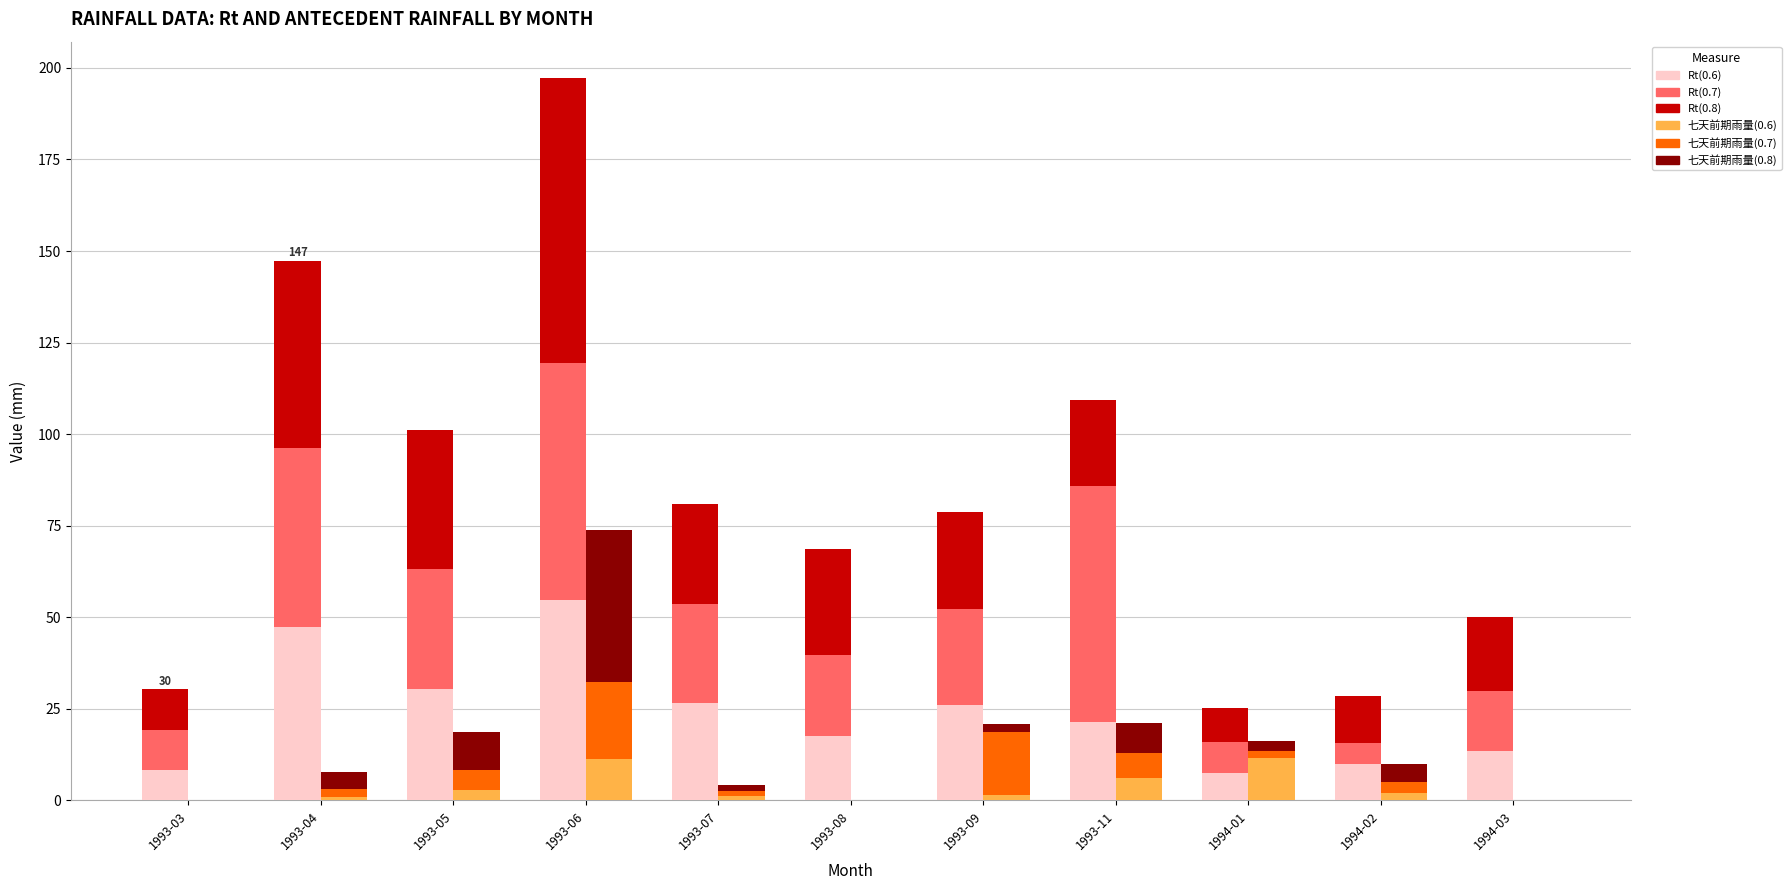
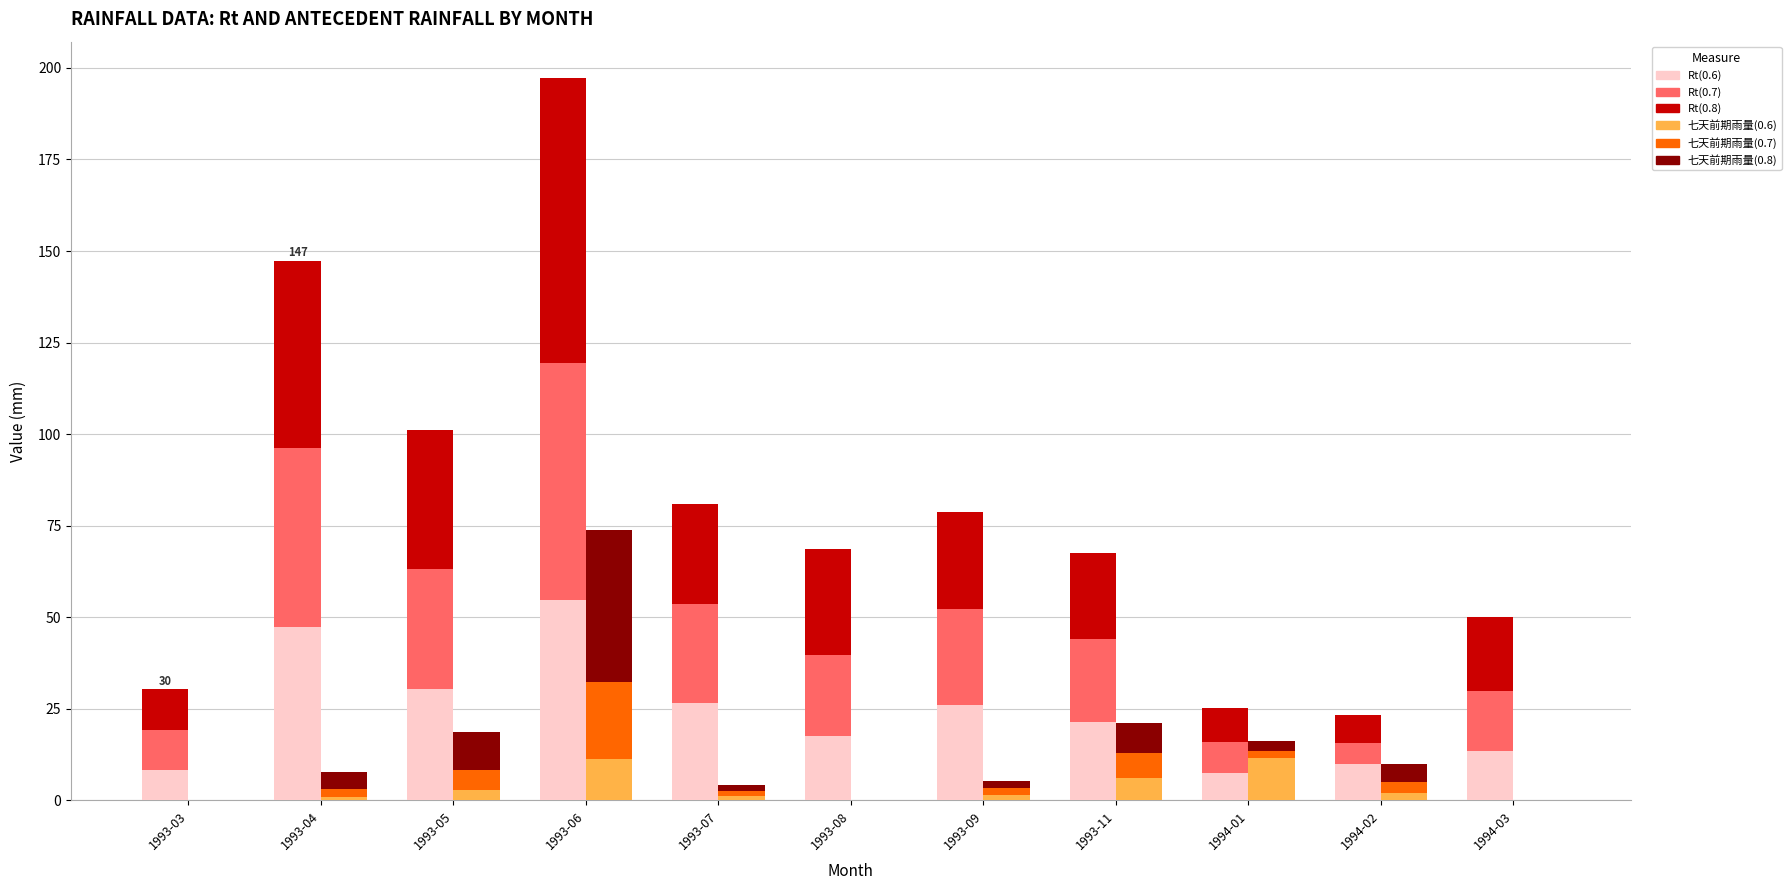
七天前期雨量(0.7), 1993-09: 17 -> 2
Rt(0.7), 1993-11: 64 -> 23
Rt(0.8), 1994-02: 13 -> 8
